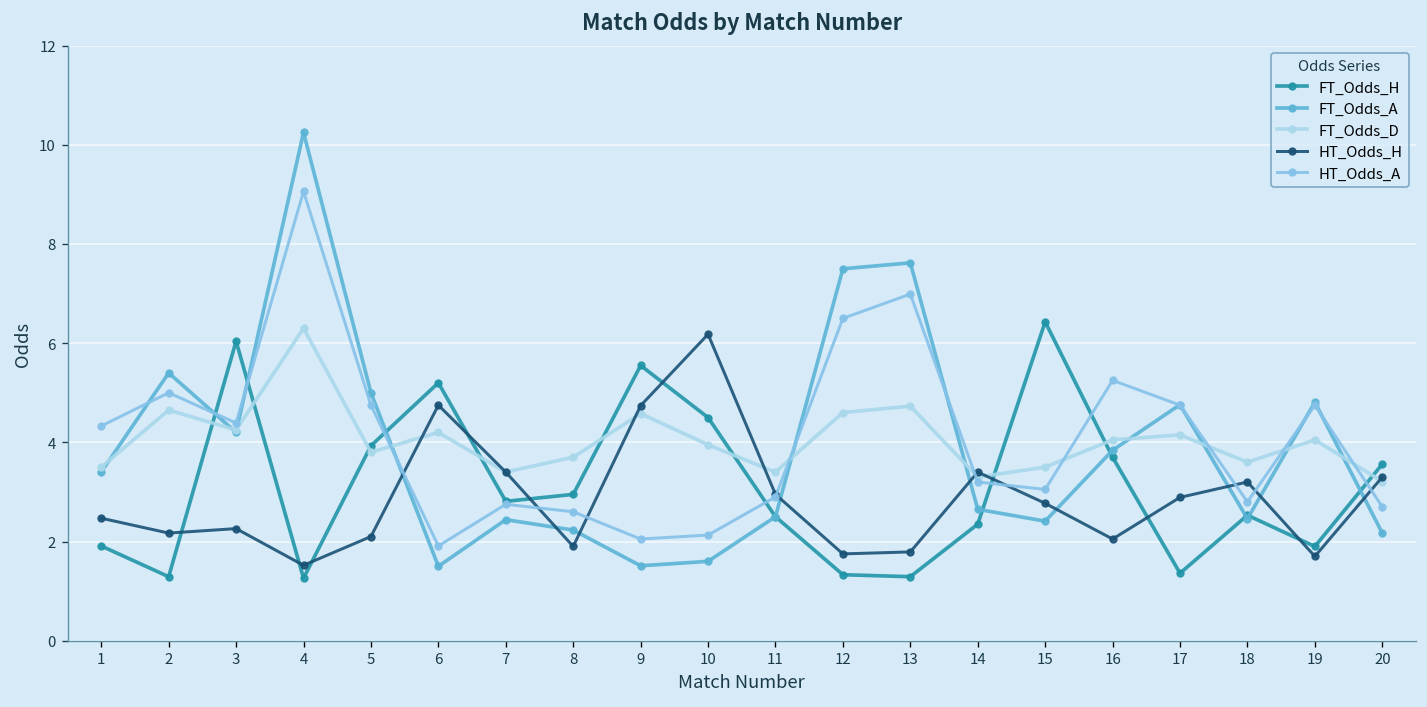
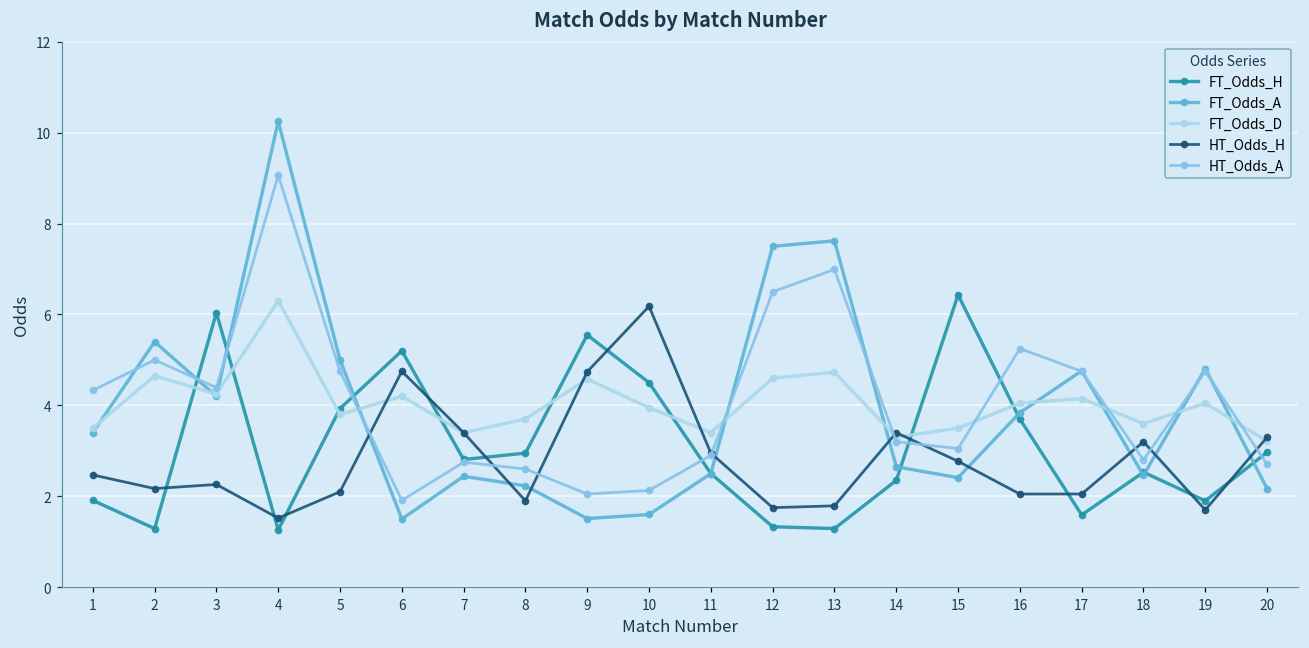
FT_Odds_H, 17: 1.4 -> 1.6
HT_Odds_H, 17: 2.9 -> 2.1
FT_Odds_H, 20: 3.6 -> 3.0
